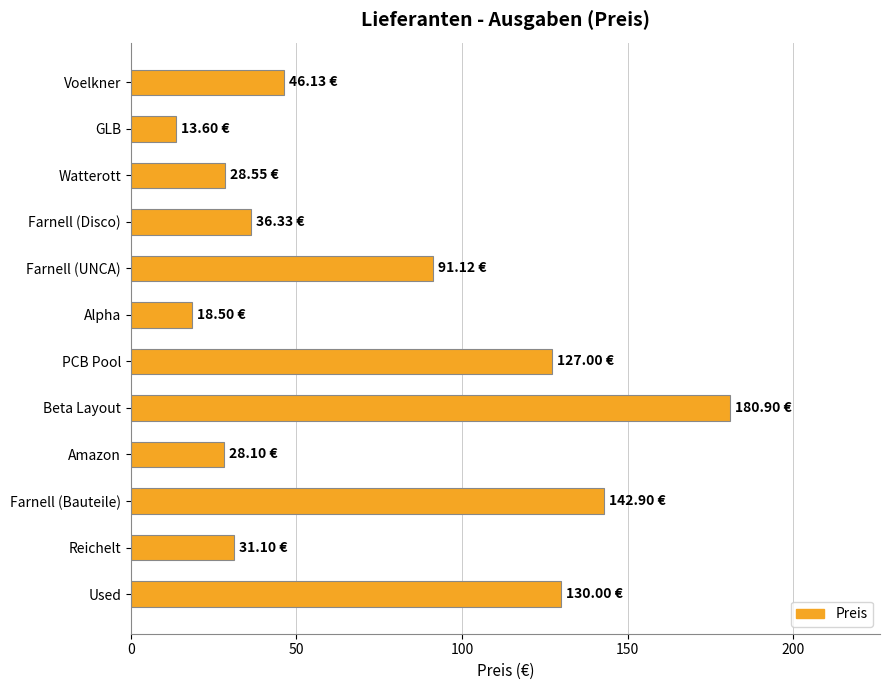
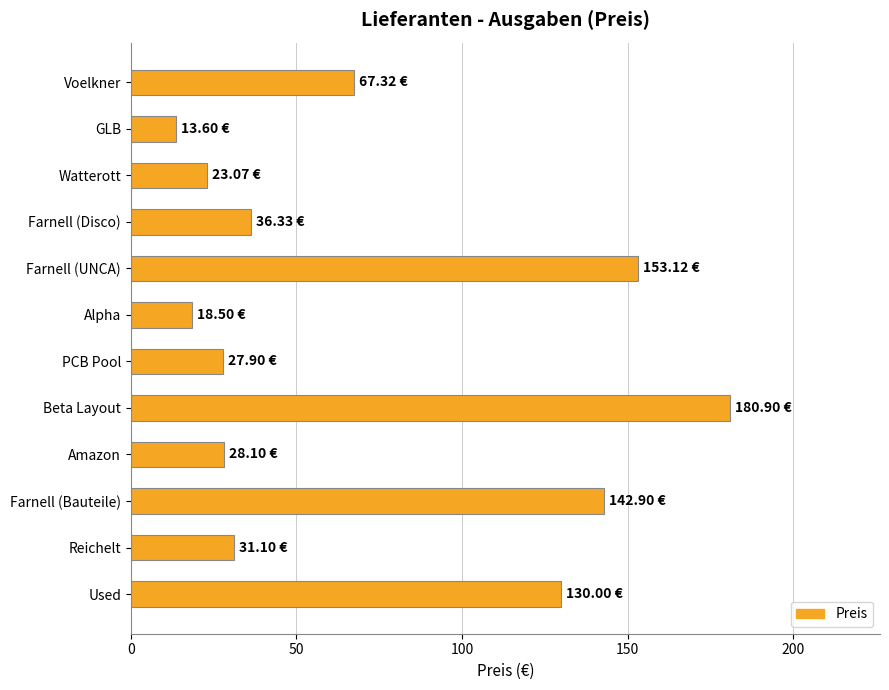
Voelkner: 46.13 -> 67.32
Watterott: 28.55 -> 23.07
Farnell (UNCA): 91.12 -> 153.12
PCB Pool: 127.00 -> 27.90
